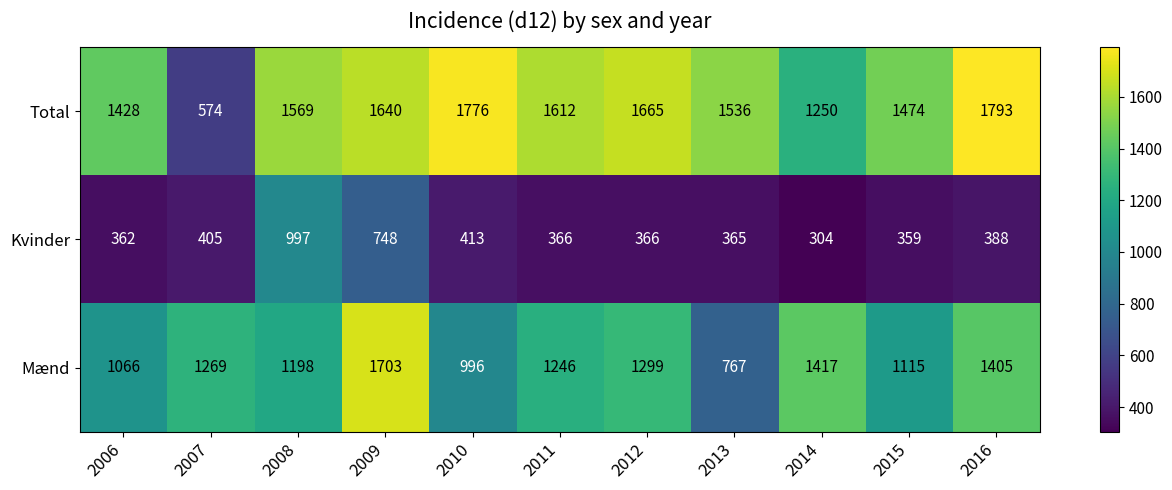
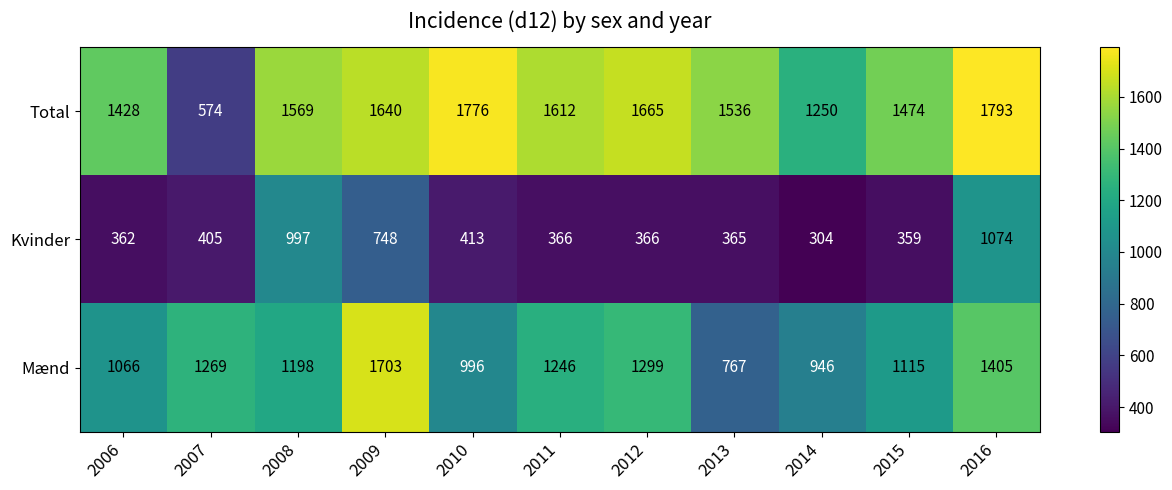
Kvinder, 2016: 388 -> 1074
Mænd, 2014: 1417 -> 946
